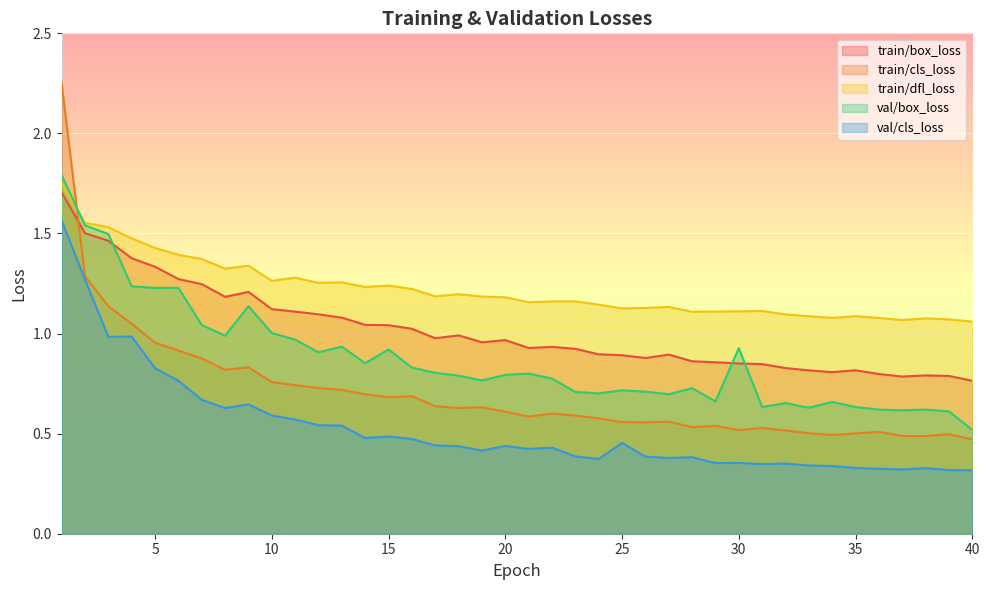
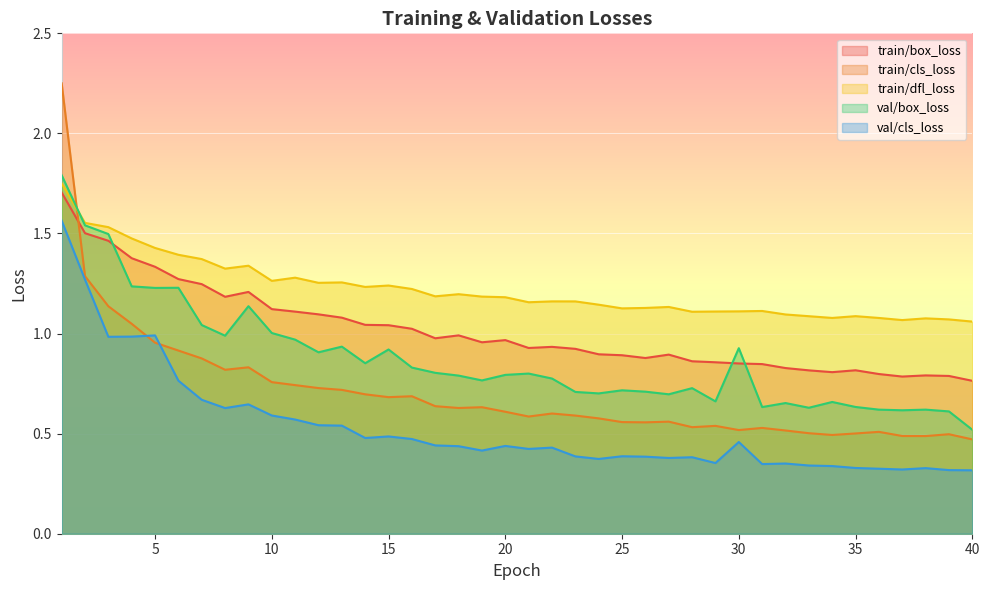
val/cls_loss, 5: 0.83 -> 0.99
val/cls_loss, 25: 0.45 -> 0.39
val/cls_loss, 30: 0.35 -> 0.46
